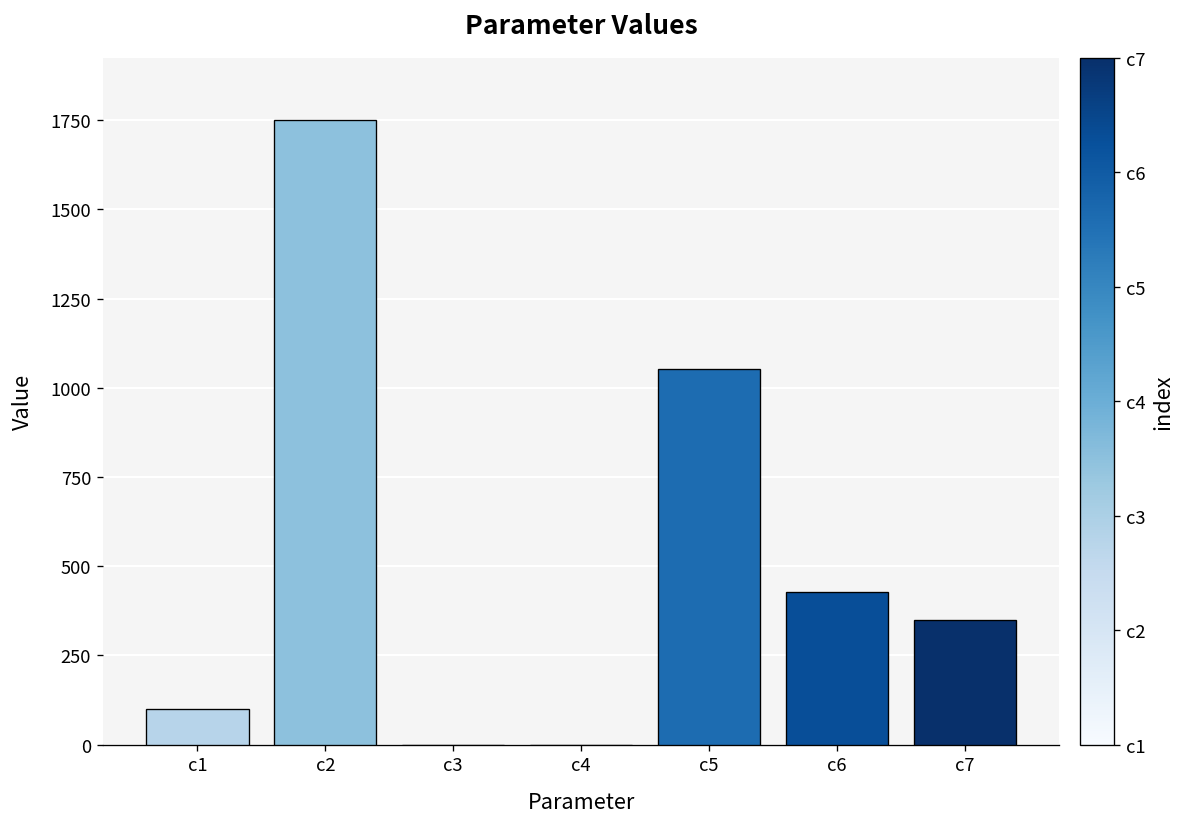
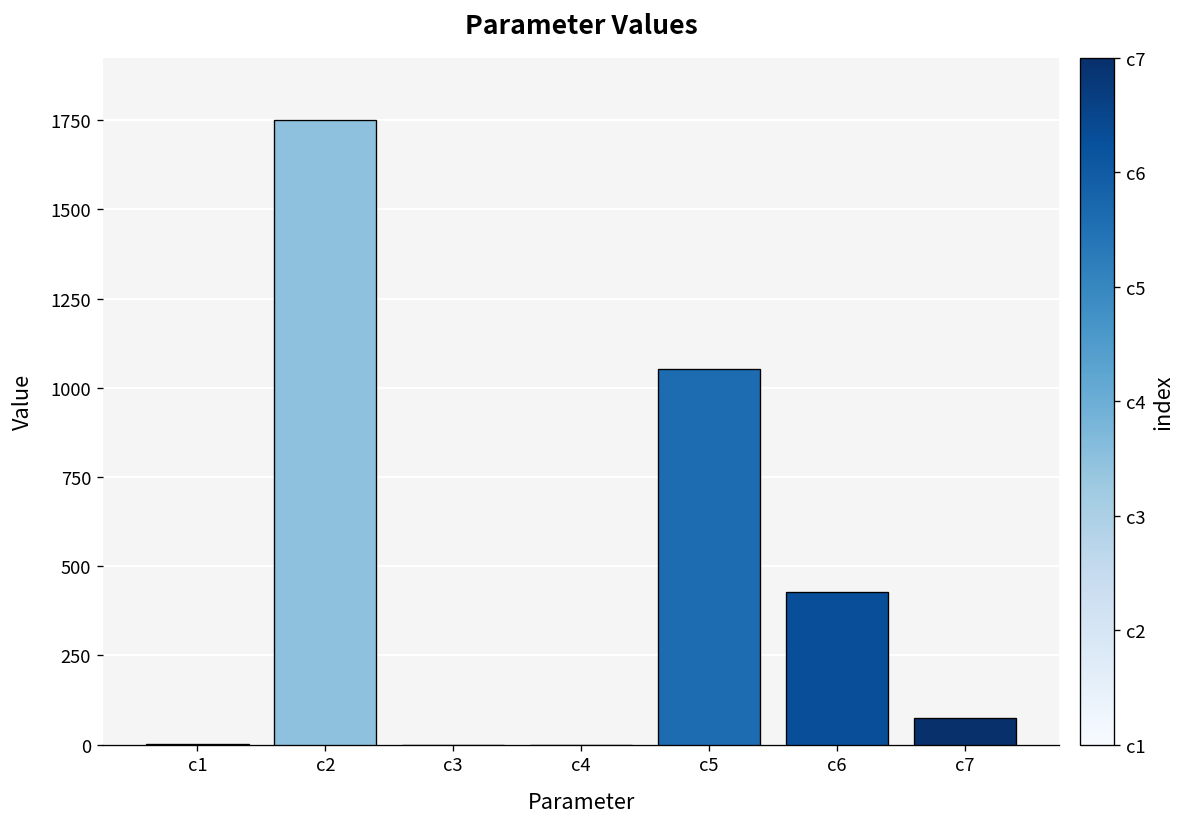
c1: 100 -> 0
c7: 350 -> 80
